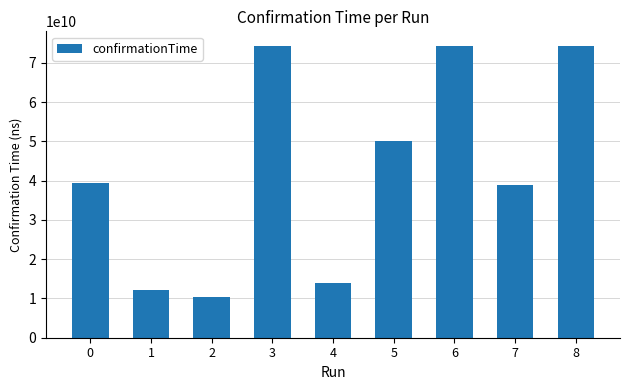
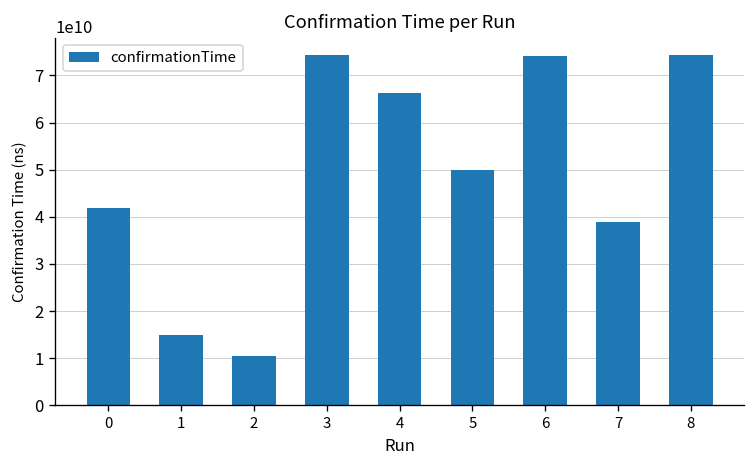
0: 39000000000 -> 42000000000
1: 12000000000 -> 15000000000
4: 14000000000 -> 66000000000
